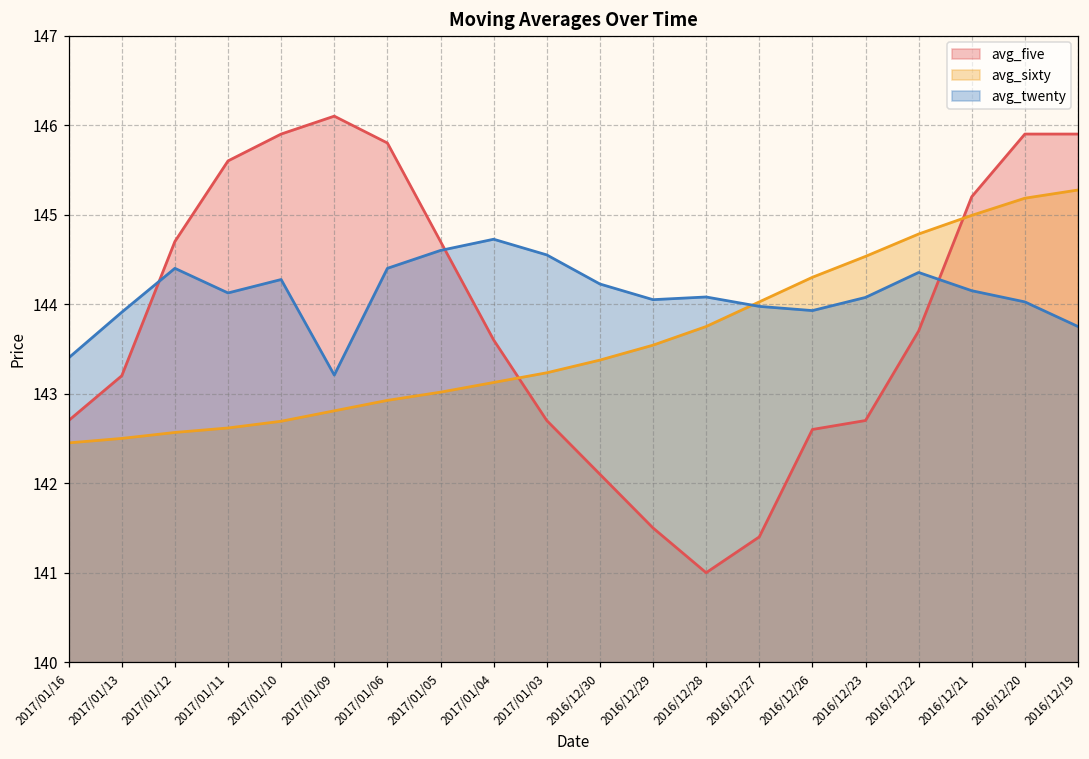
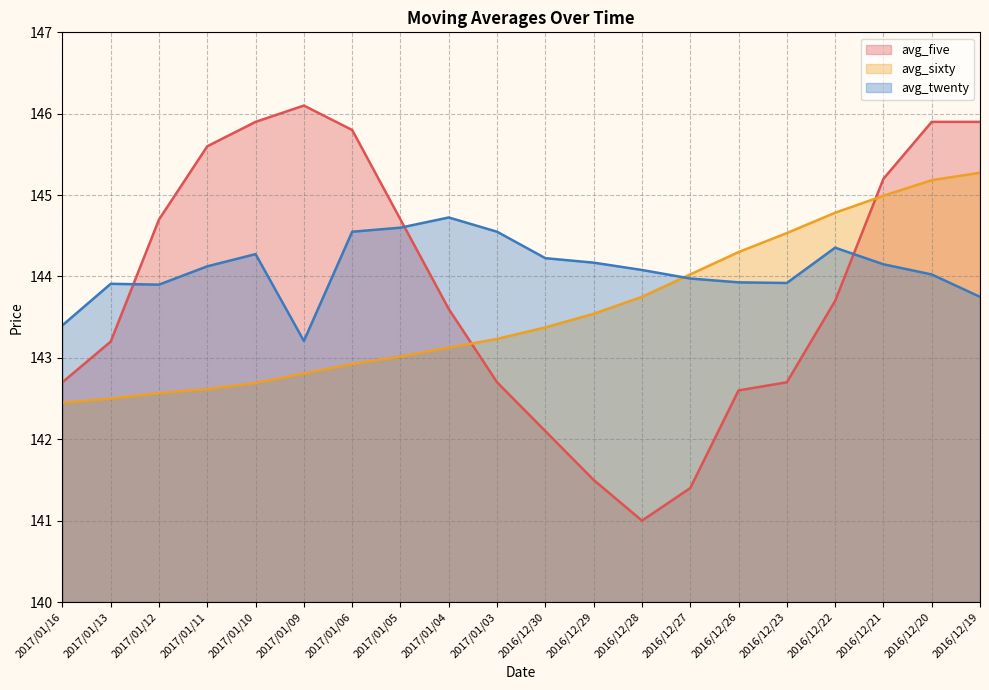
avg_twenty, 2017/01/12: 144.4 -> 143.9
avg_twenty, 2017/01/06: 144.4 -> 144.6
avg_twenty, 2016/12/29: 144.1 -> 144.2
avg_twenty, 2016/12/23: 144.1 -> 143.9
